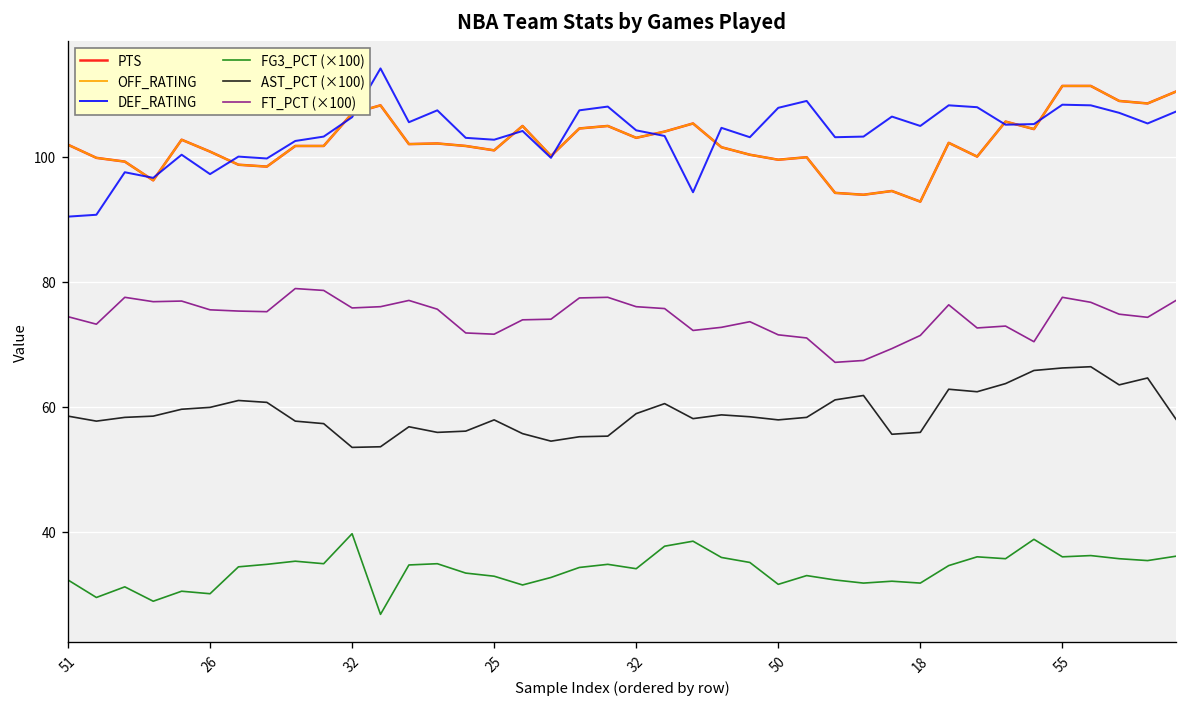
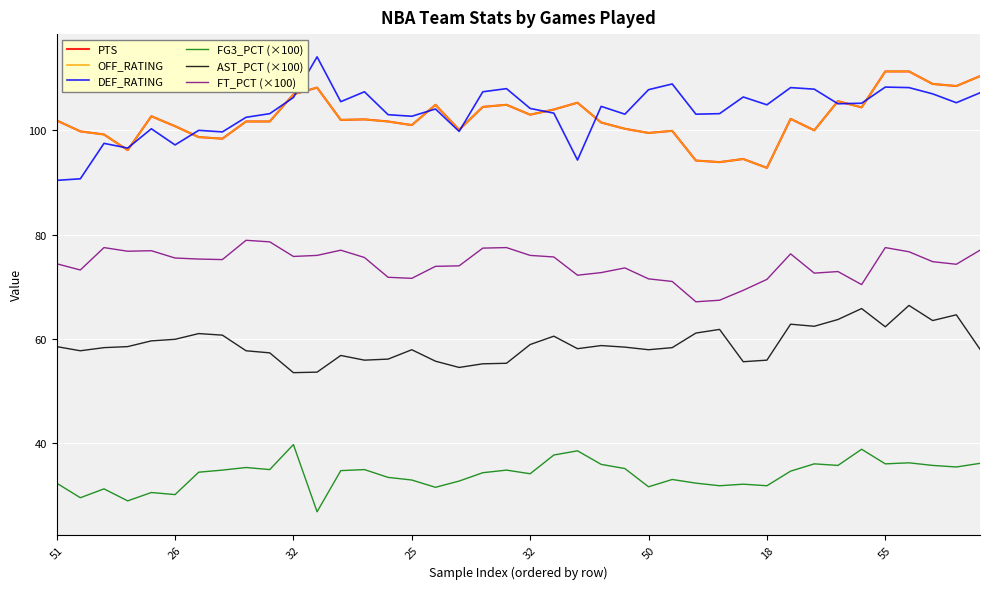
AST_PCT (×100), 55: 66 -> 62
